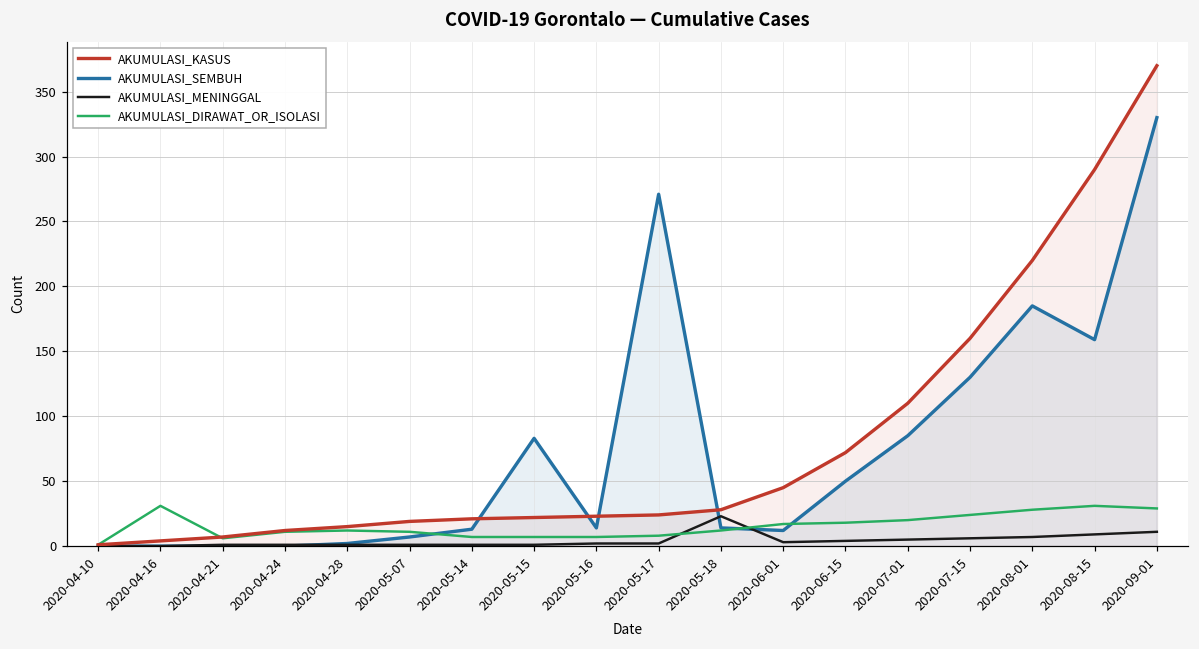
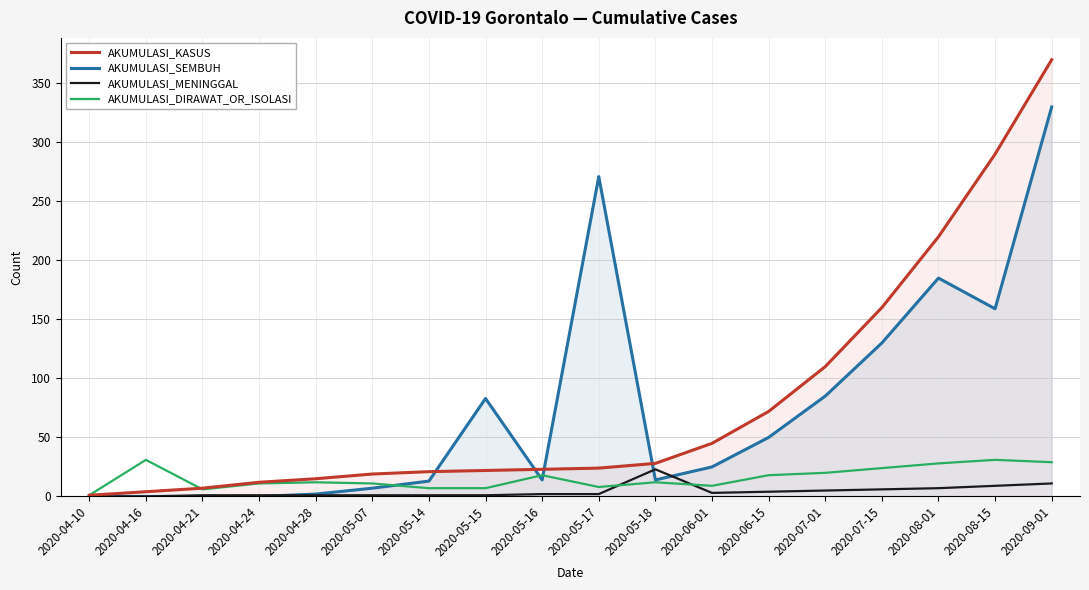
AKUMULASI_DIRAWAT_OR_ISOLASI, 2020-05-16: 7 -> 18
AKUMULASI_SEMBUH, 2020-06-01: 12 -> 25
AKUMULASI_DIRAWAT_OR_ISOLASI, 2020-06-01: 17 -> 9
